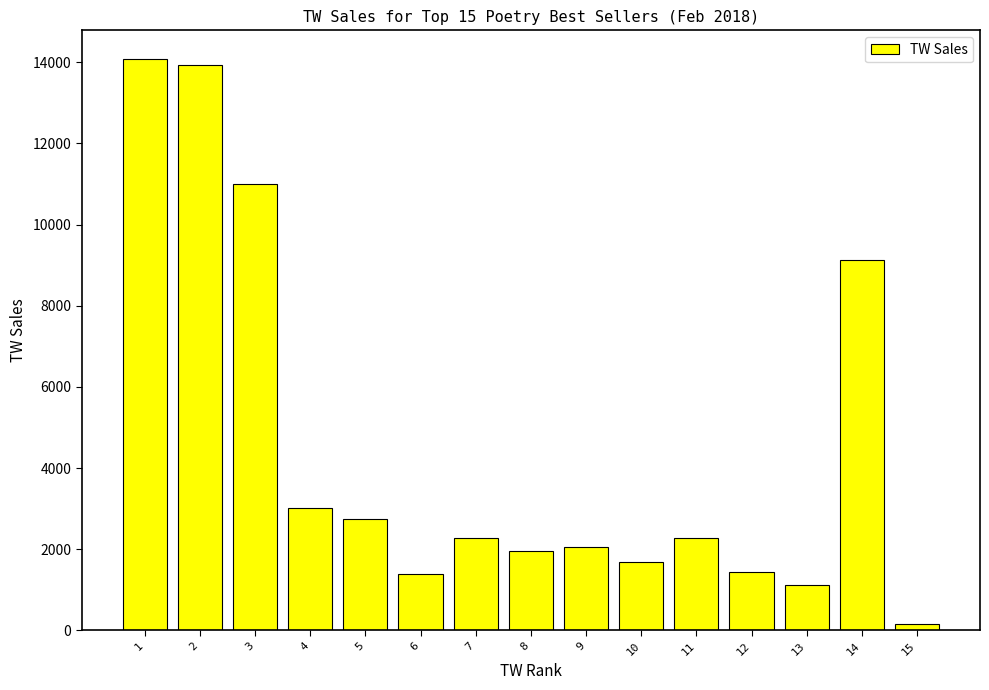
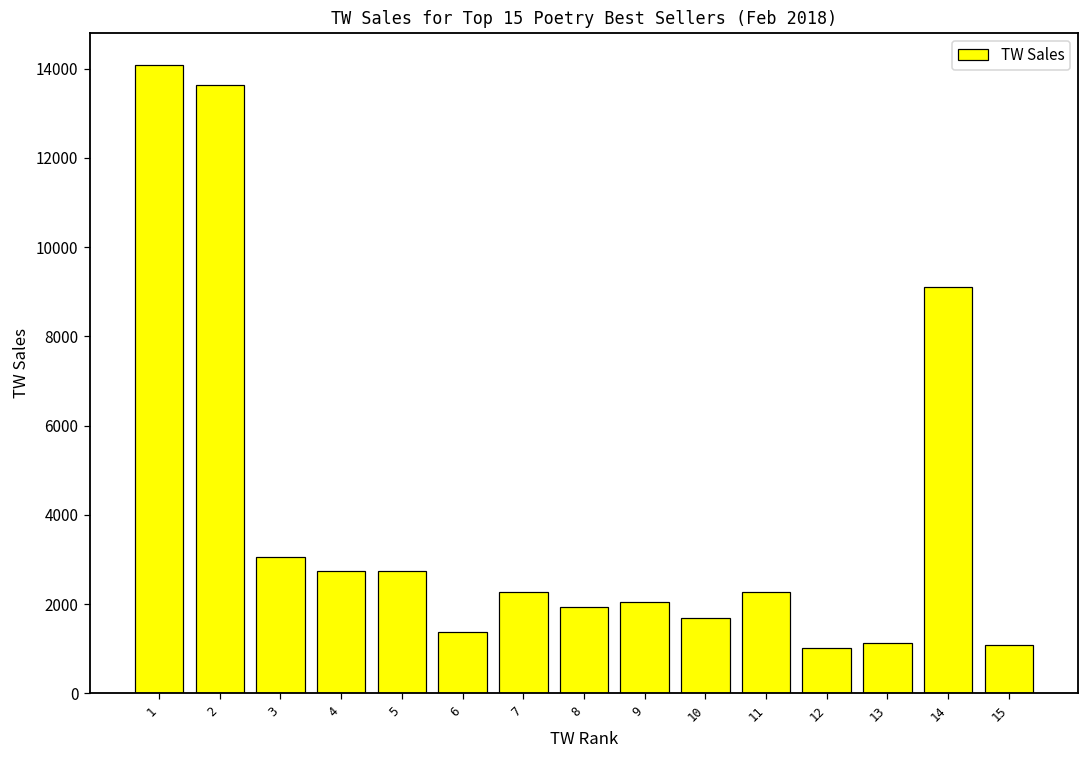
2: 13900 -> 13600
3: 11000 -> 3100
4: 3000 -> 2700
12: 1400 -> 1000
15: 200 -> 1100
